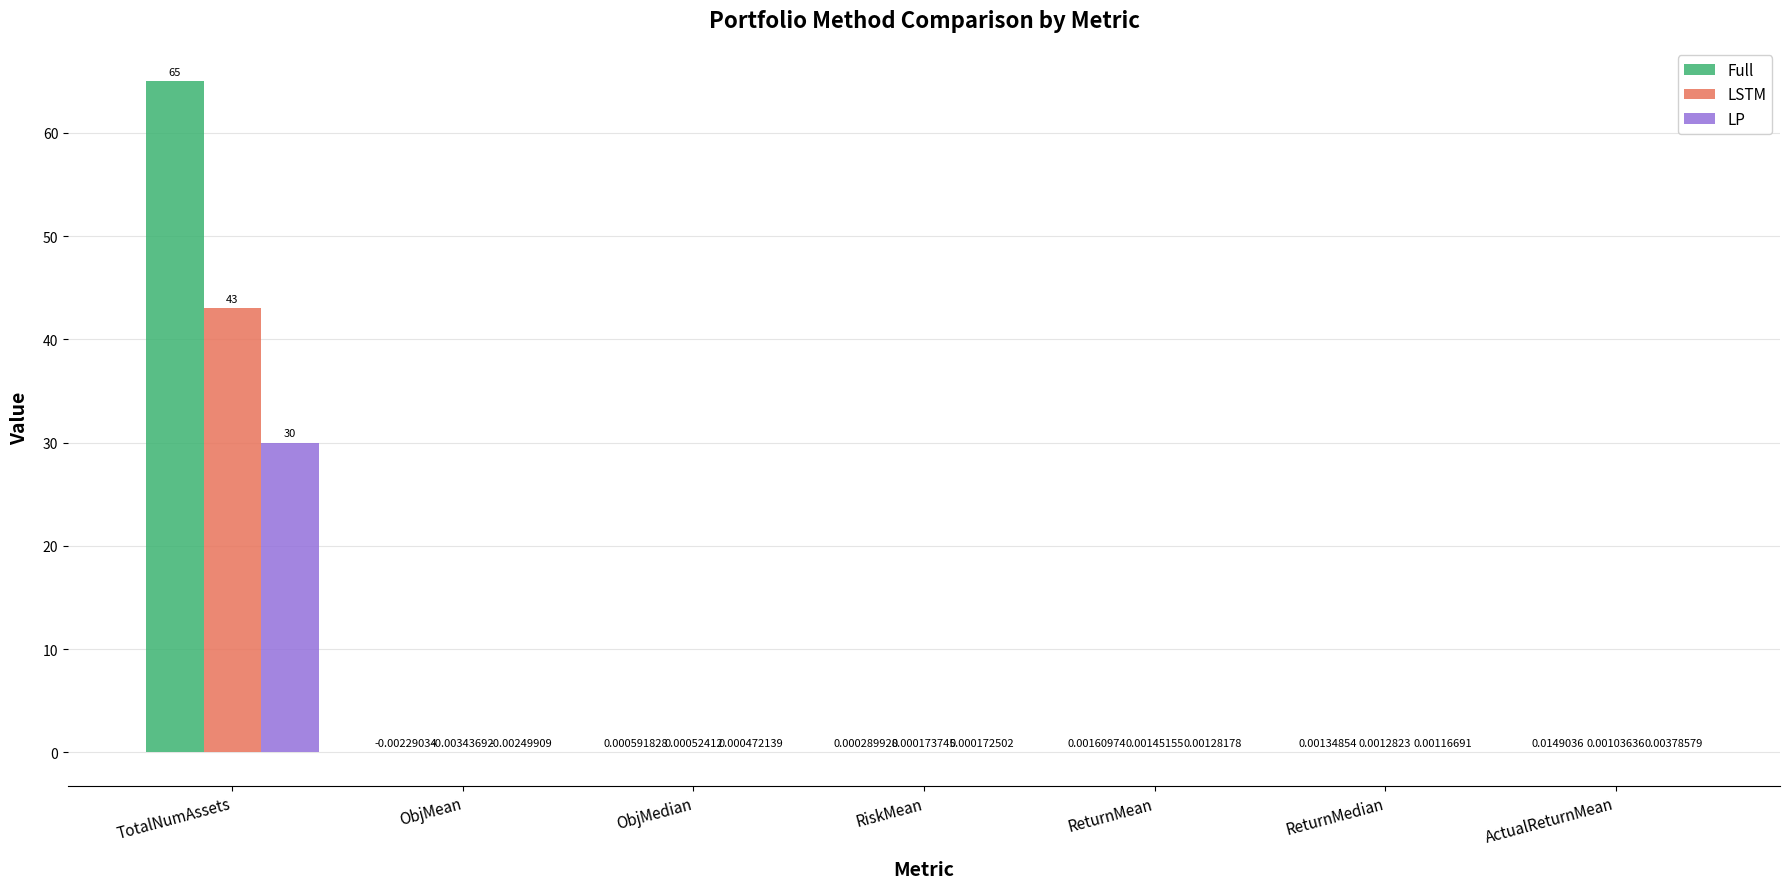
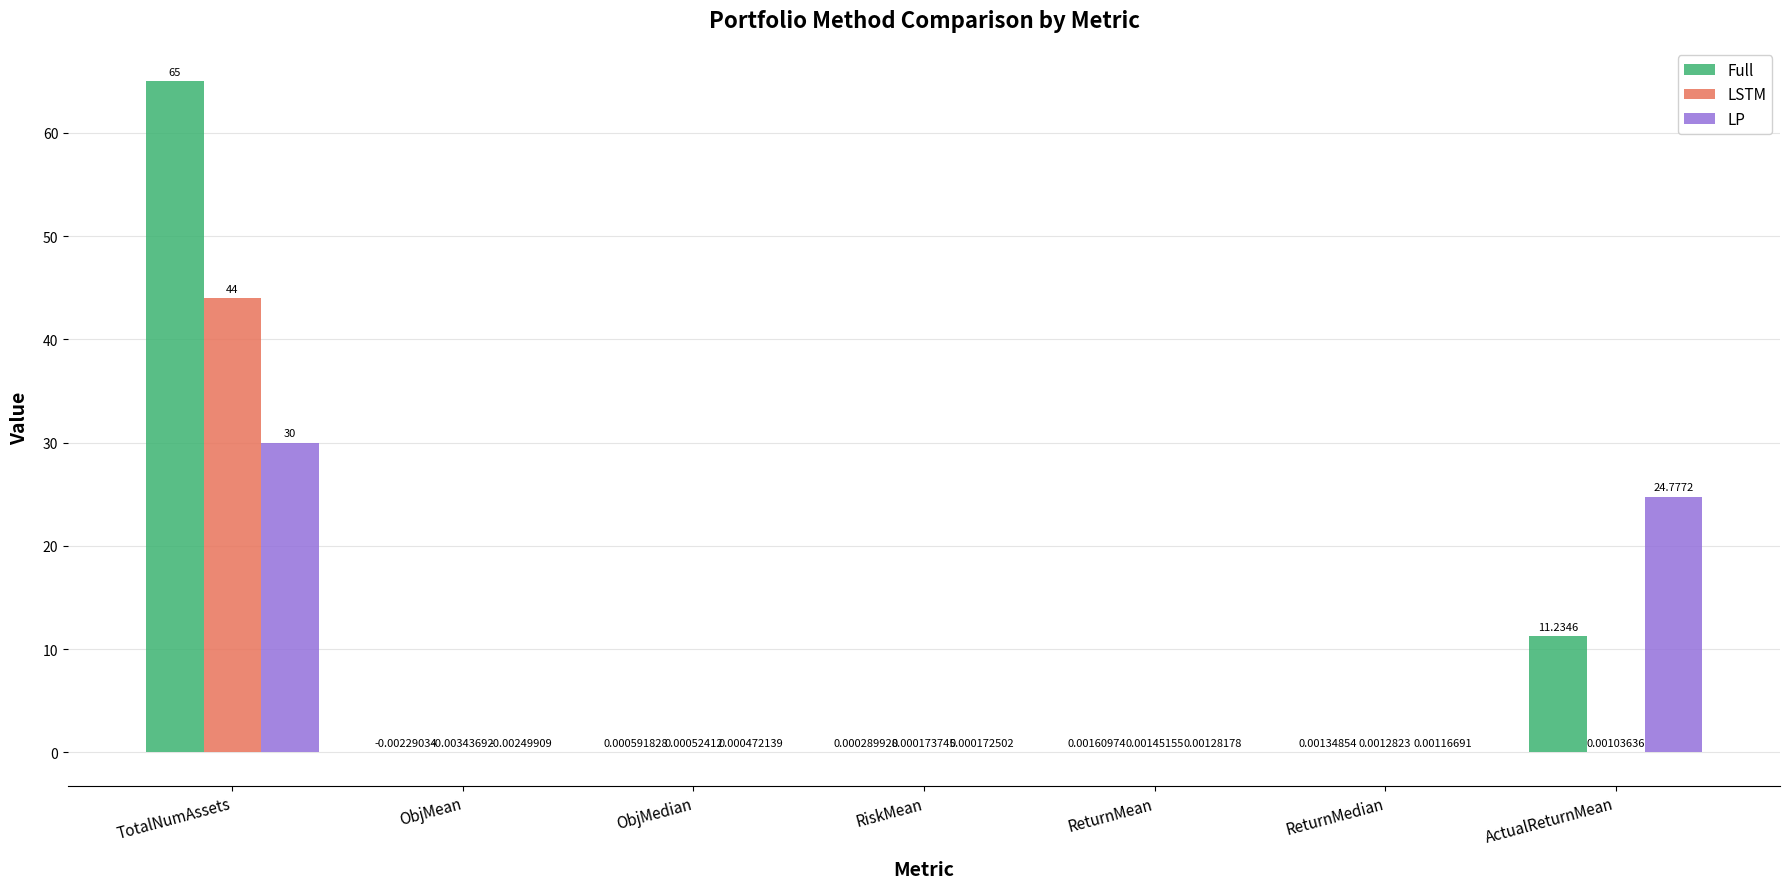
LSTM, TotalNumAssets: 43 -> 44
Full, ActualReturnMean: 0.0149036 -> 11.2346
LP, ActualReturnMean: 0.00378579 -> 24.7772
